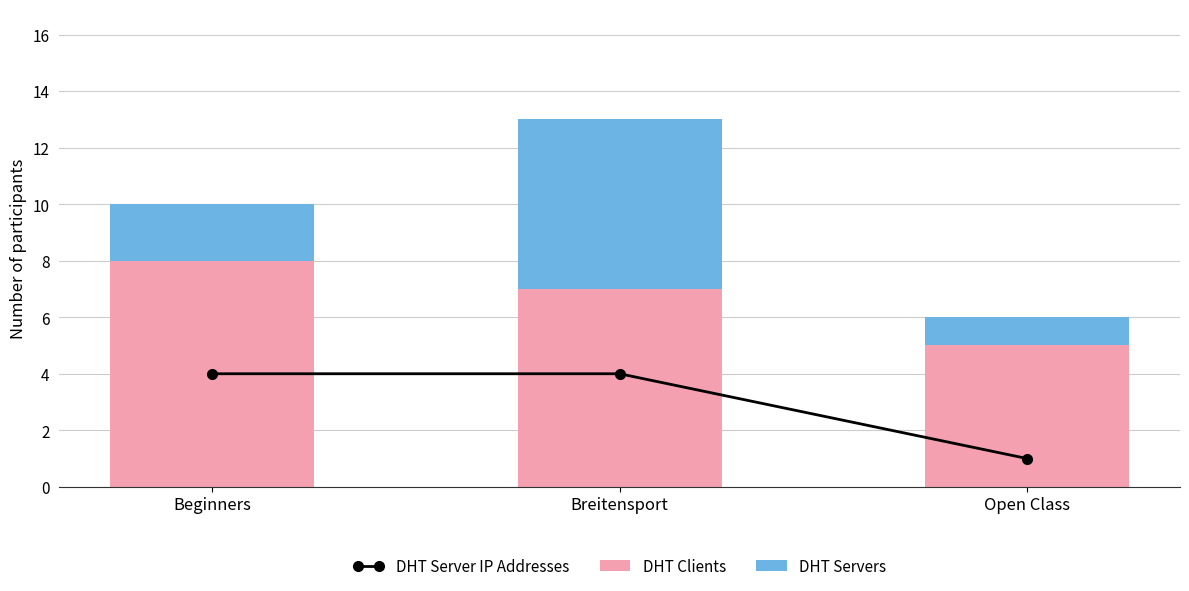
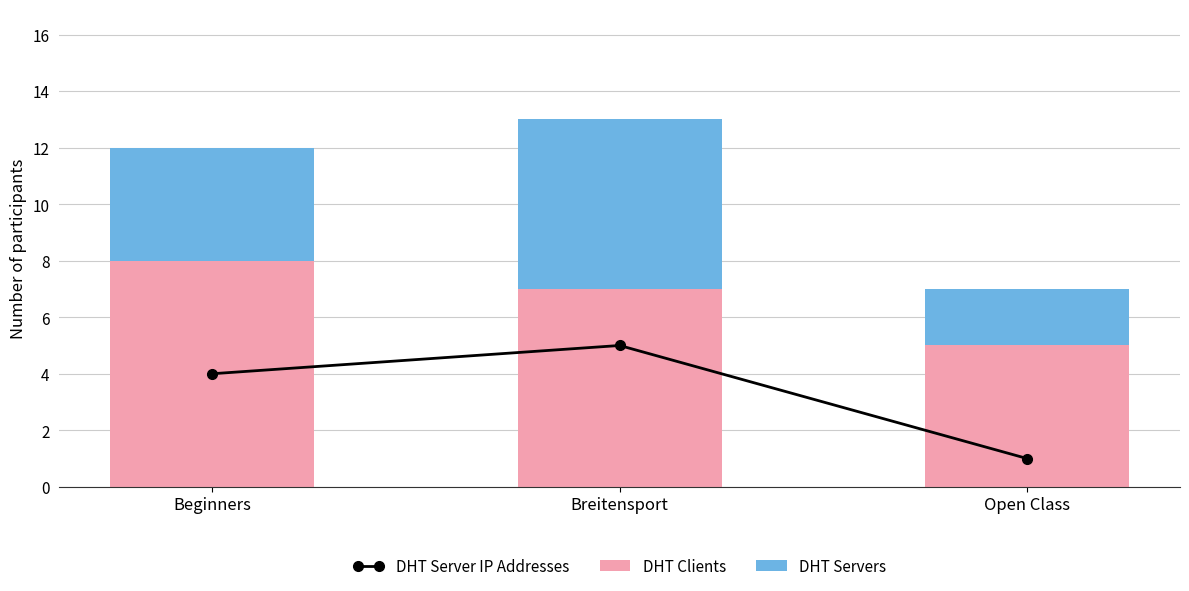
DHT Servers, Beginners: 2 -> 4
DHT Server IP Addresses, Breitensport: 4 -> 5
DHT Servers, Open Class: 1 -> 2
